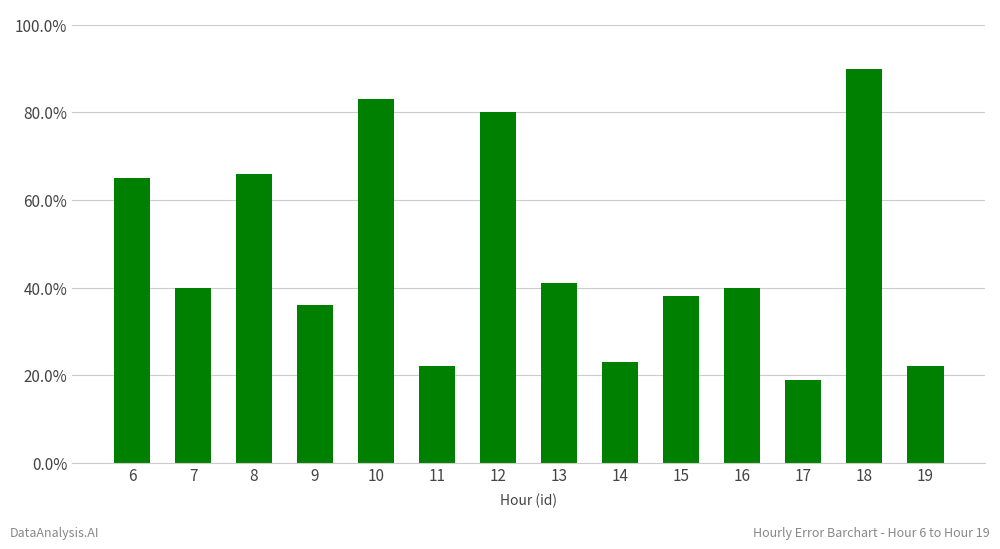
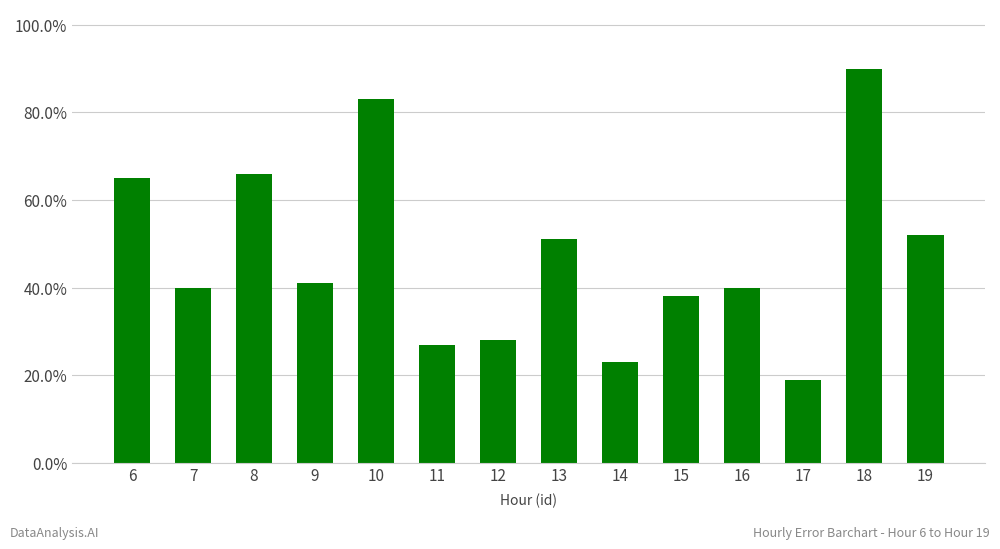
9: 36% -> 41%
11: 22% -> 27%
12: 80% -> 28%
13: 41% -> 51%
19: 22% -> 52%
